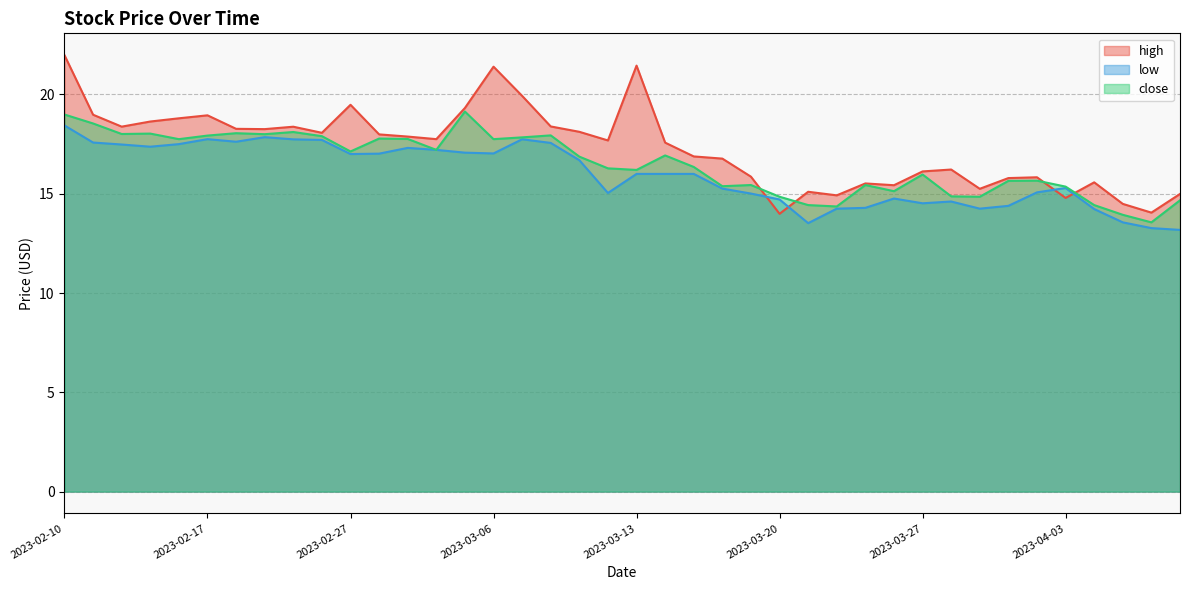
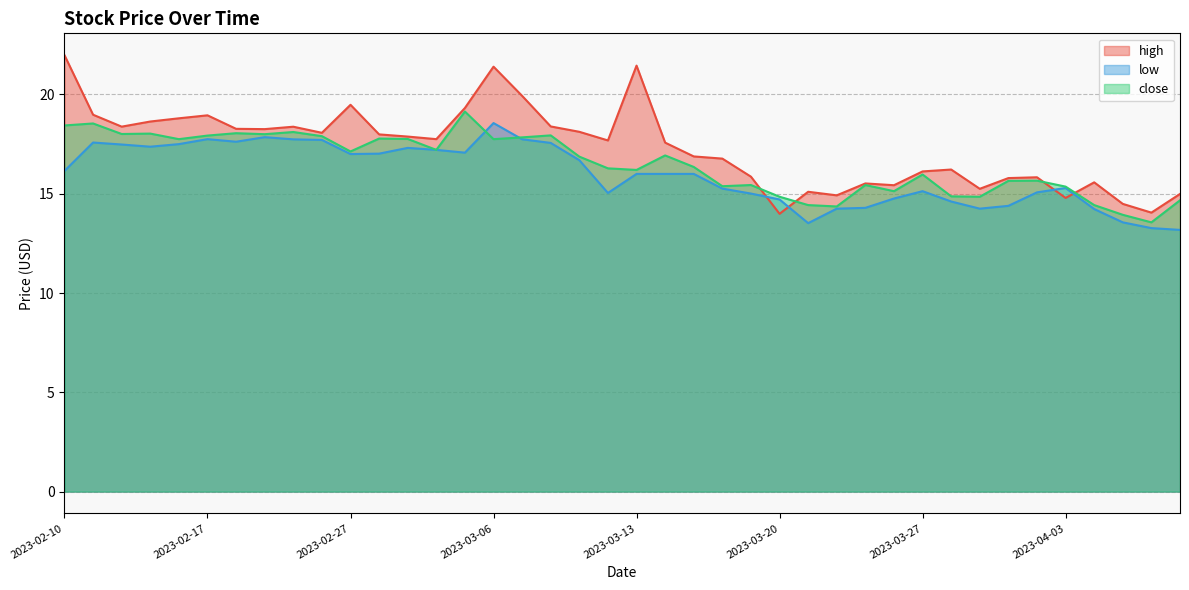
low, 2023-02-10: 18.4 -> 16.2
close, 2023-02-10: 19.0 -> 18.4
low, 2023-03-06: 17.0 -> 18.6
low, 2023-03-27: 14.5 -> 15.1
